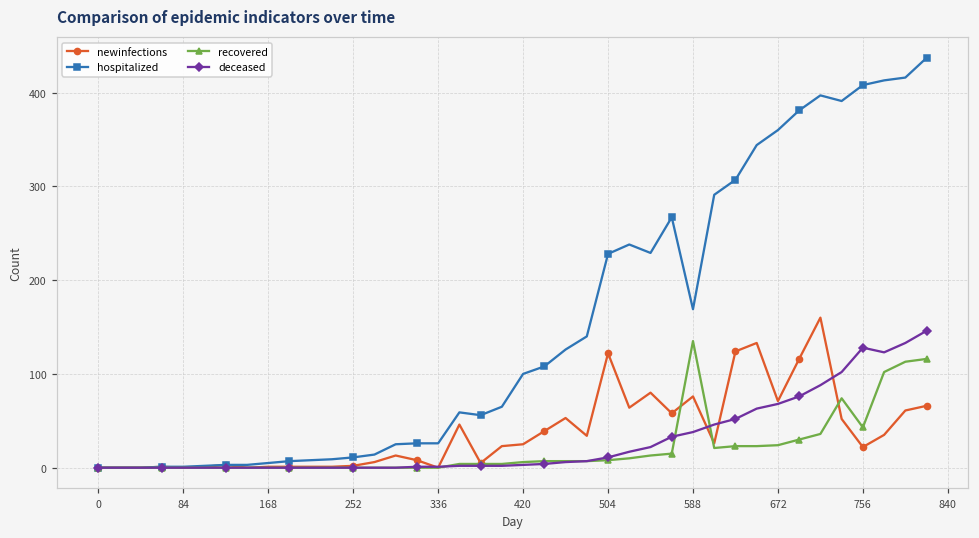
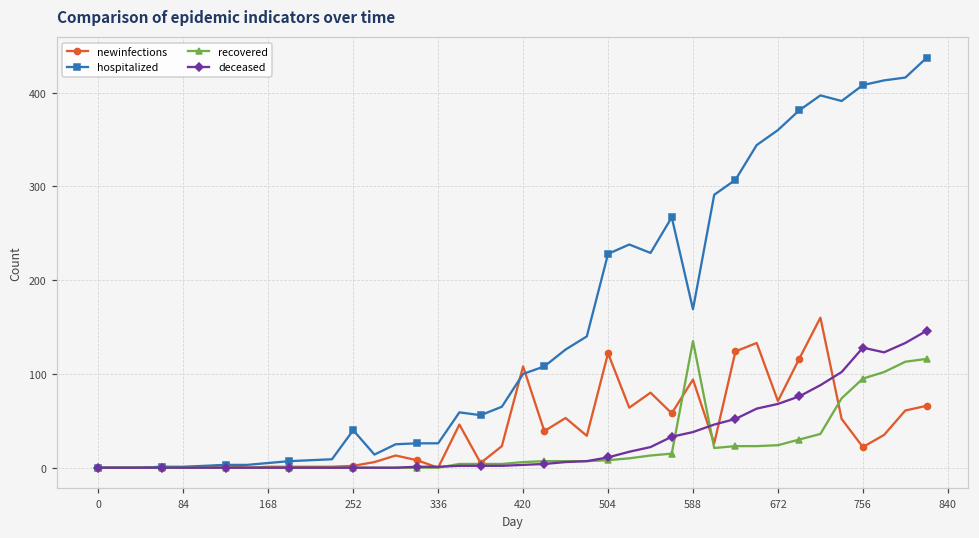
hospitalized, 252: 10 -> 40
newinfections, 420: 30 -> 110
newinfections, 588: 80 -> 90
recovered, 756: 40 -> 100
